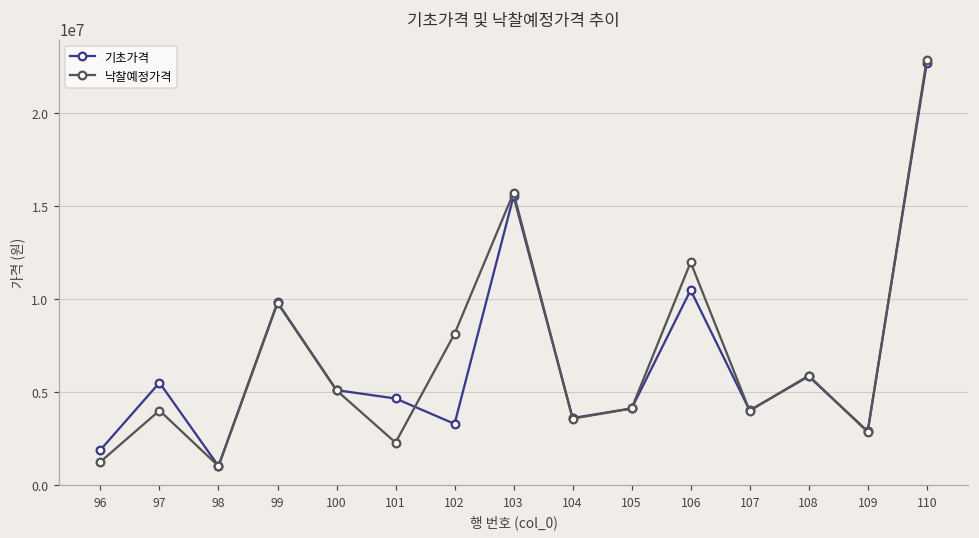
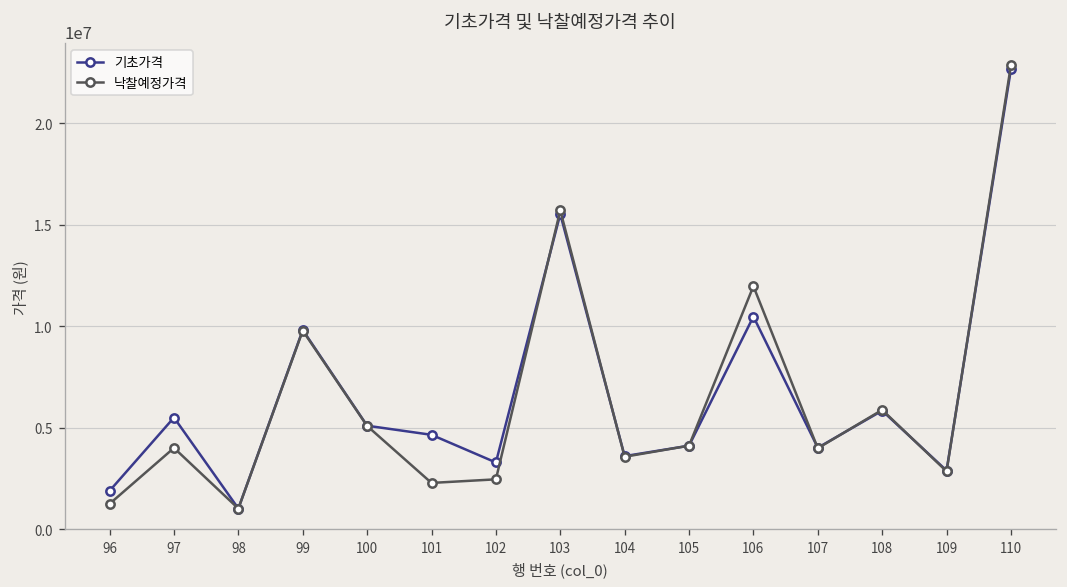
낙찰예정가격, 102: 8100000 -> 2500000
